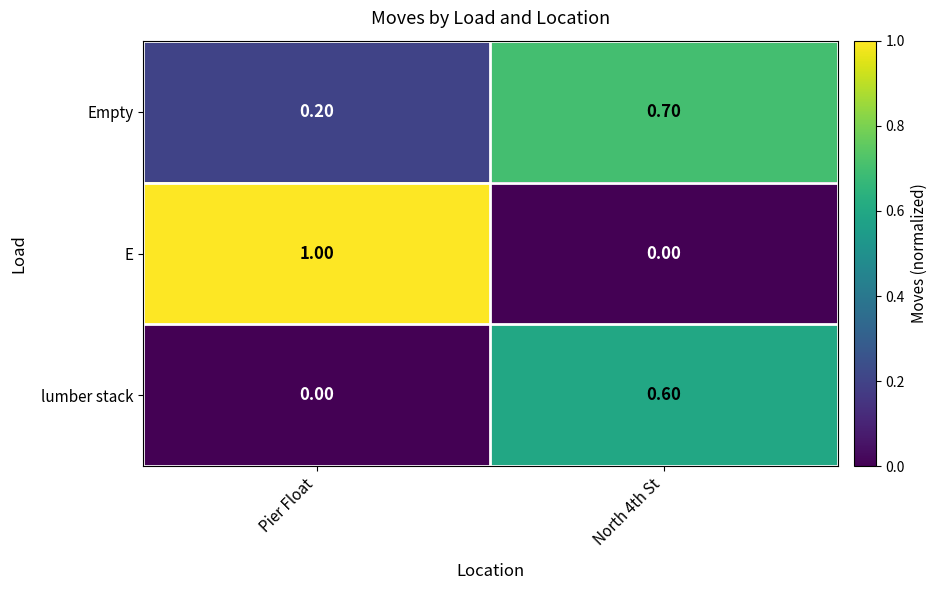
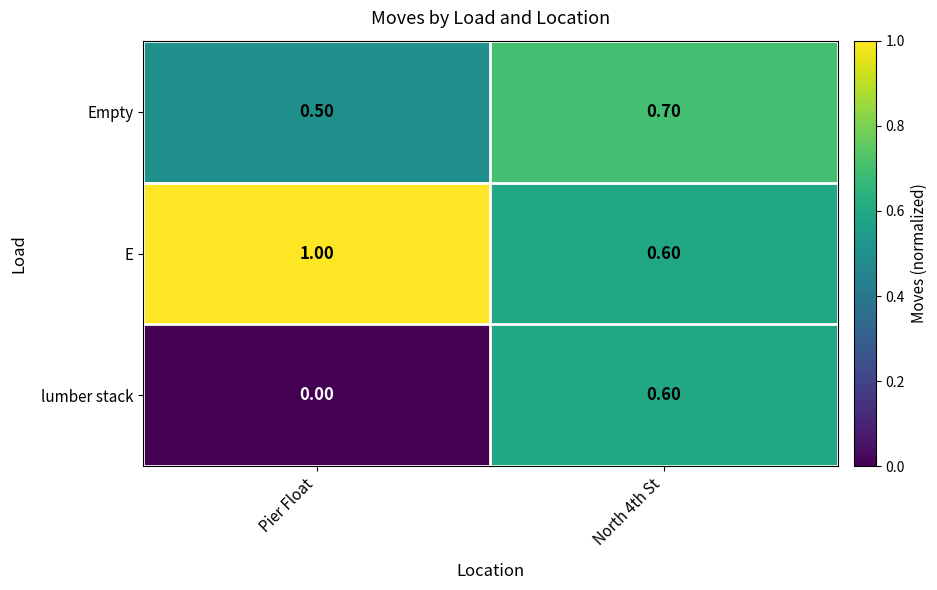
Empty, Pier Float: 0.20 -> 0.50
E, North 4th St: 0.00 -> 0.60
